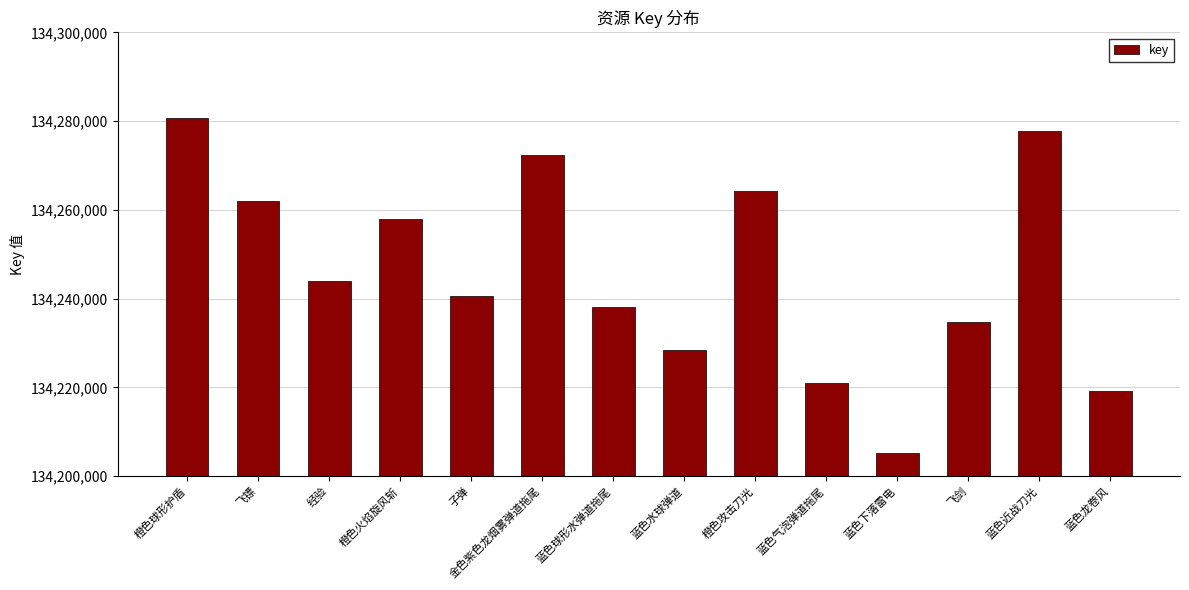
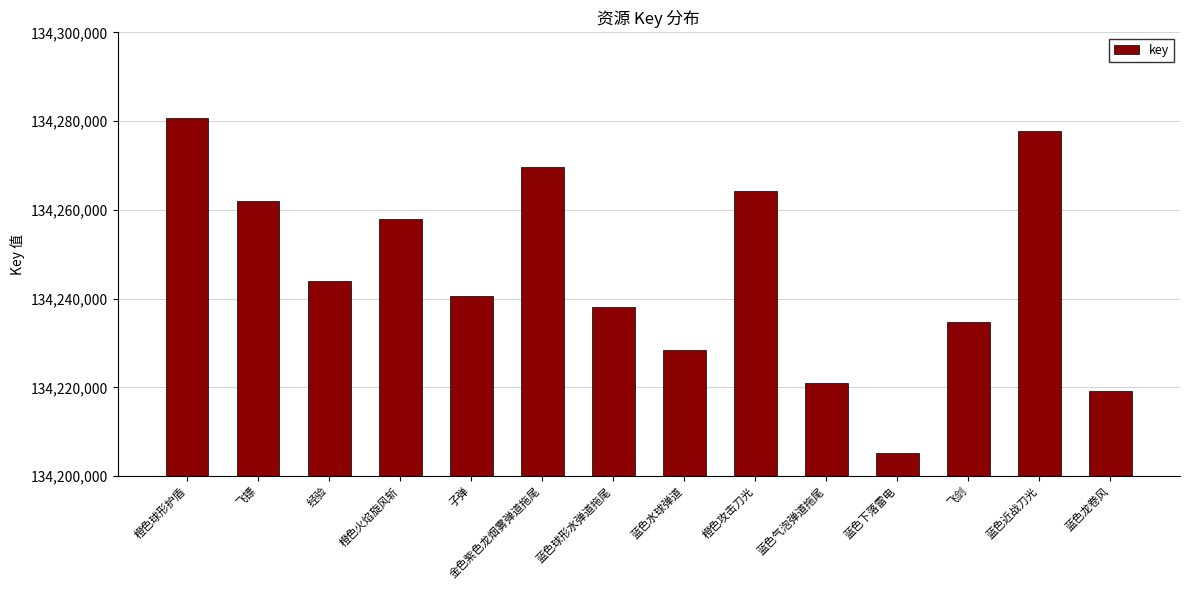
金色紫色龙烟雾弹道拖尾: 134,272,000 -> 134,270,000
